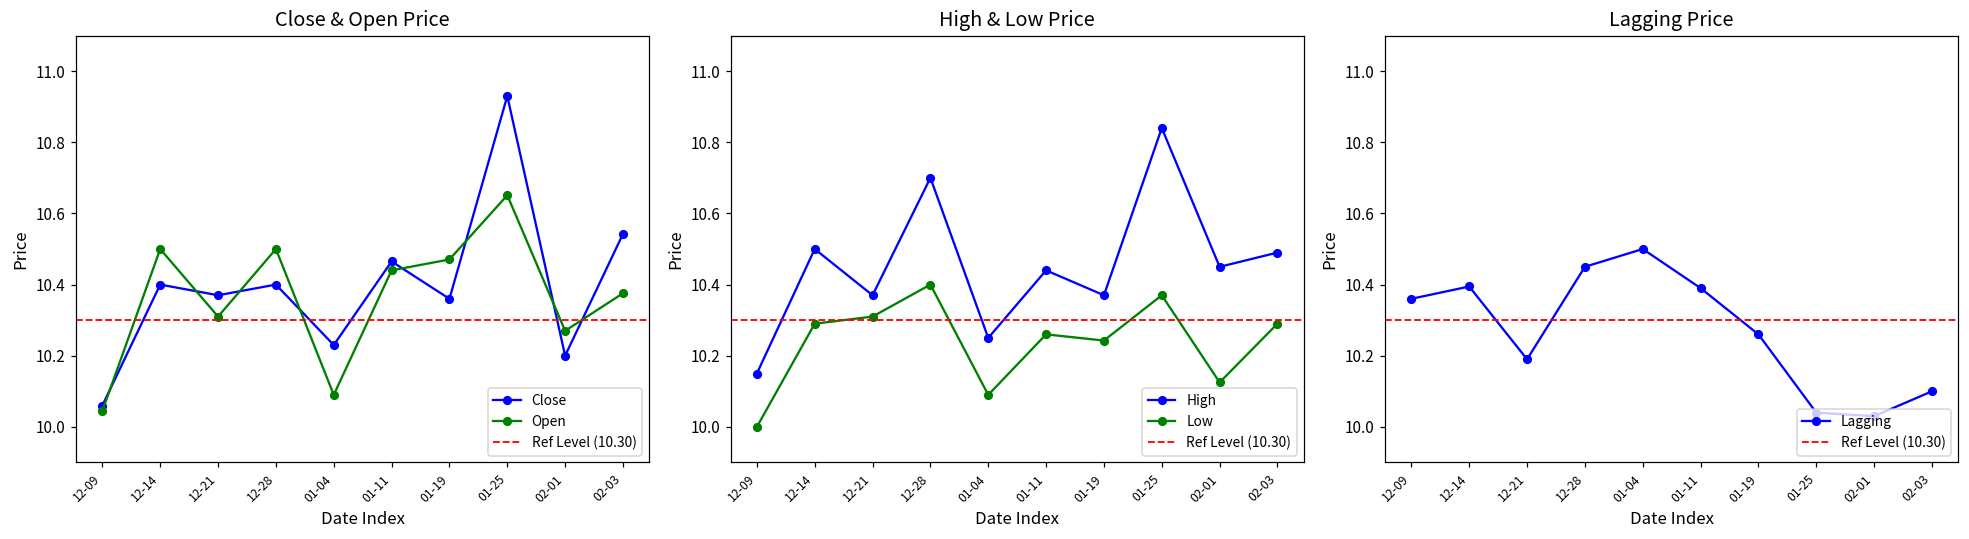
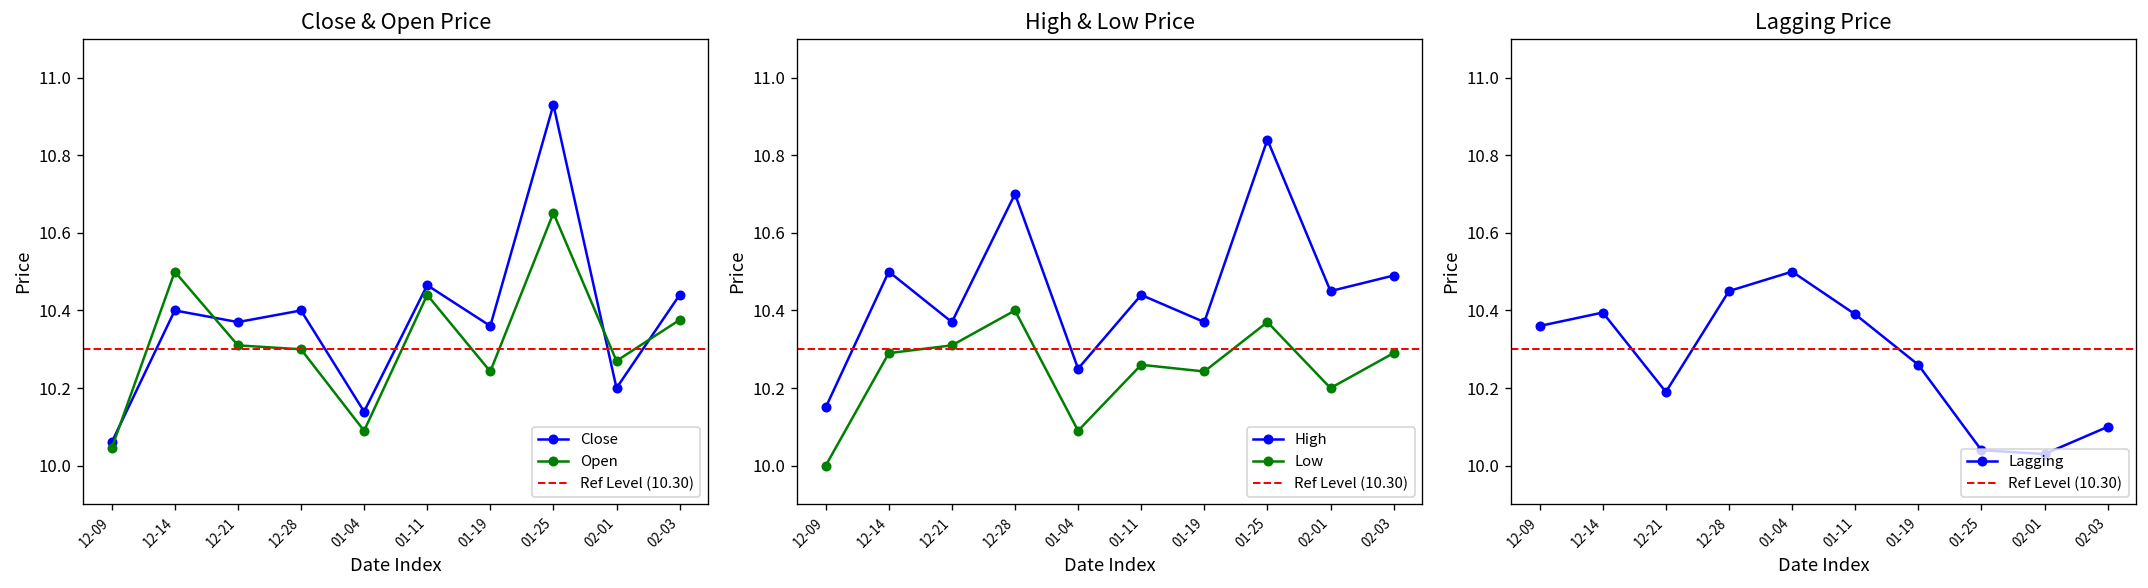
Close & Open Price, Open, 12-28: 10.5 -> 10.3
Close & Open Price, Close, 01-04: 10.23 -> 10.14
Close & Open Price, Open, 01-19: 10.47 -> 10.24
Close & Open Price, Close, 02-03: 10.54 -> 10.44
High & Low Price, Low, 02-01: 10.13 -> 10.20
